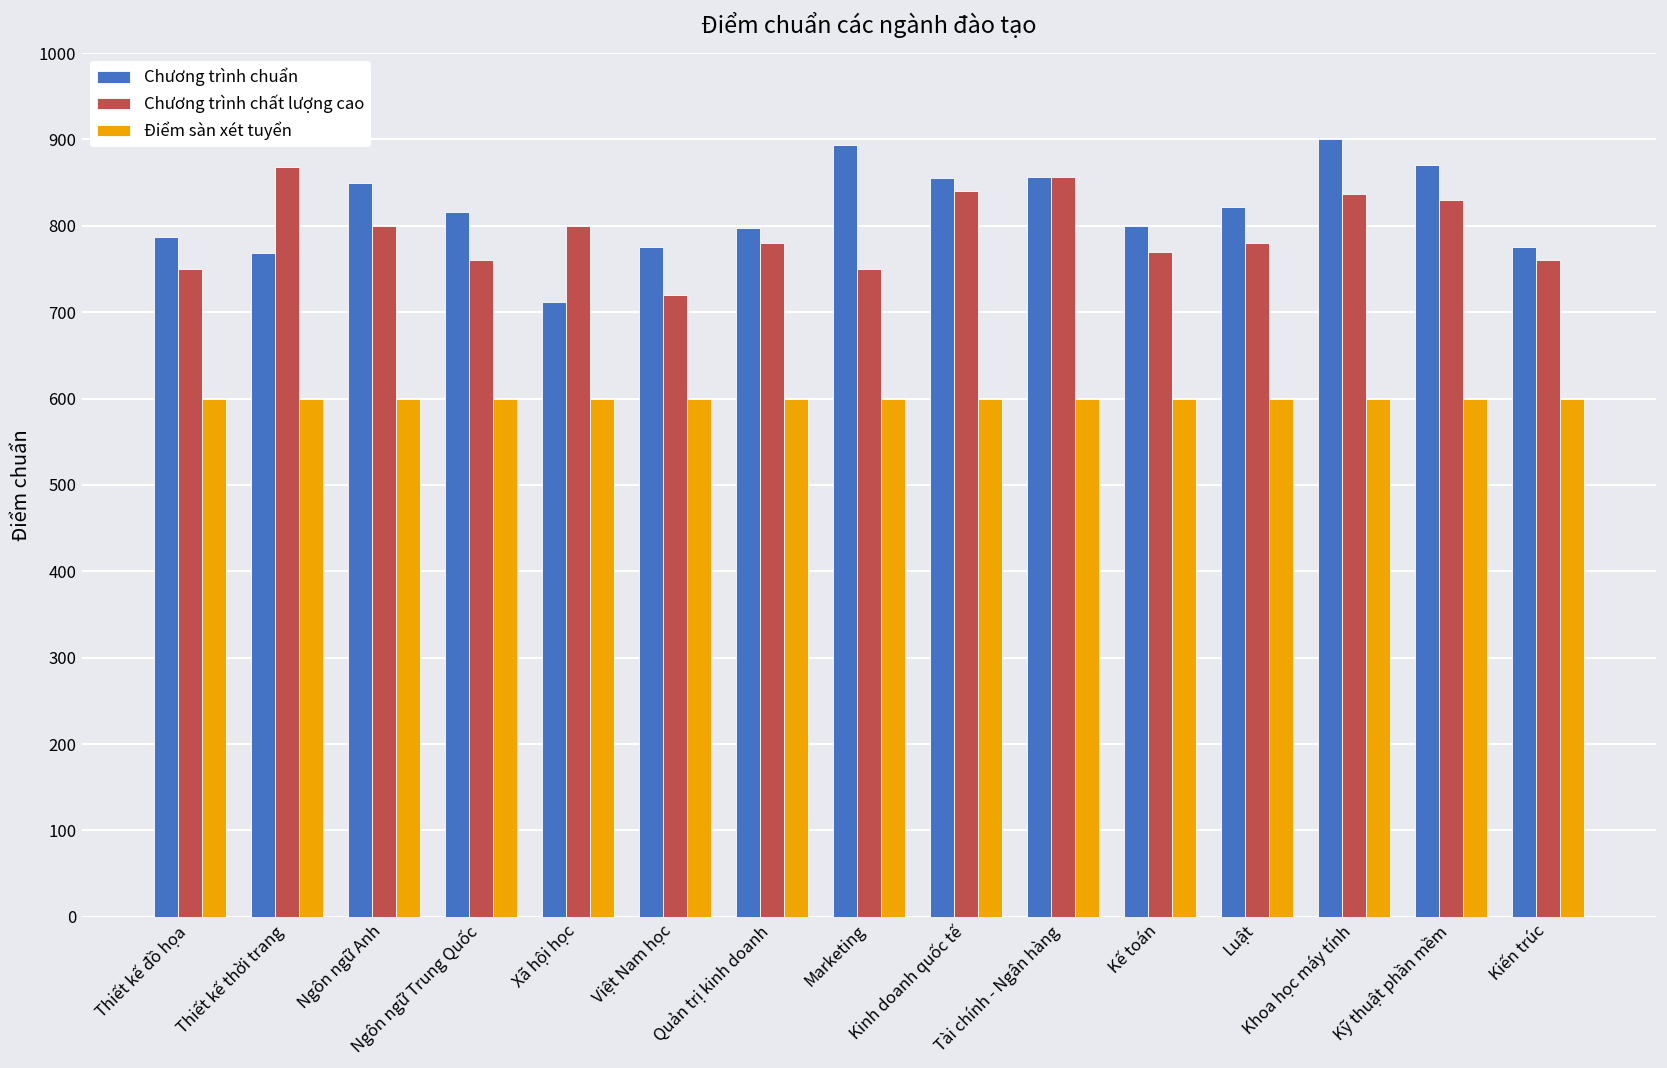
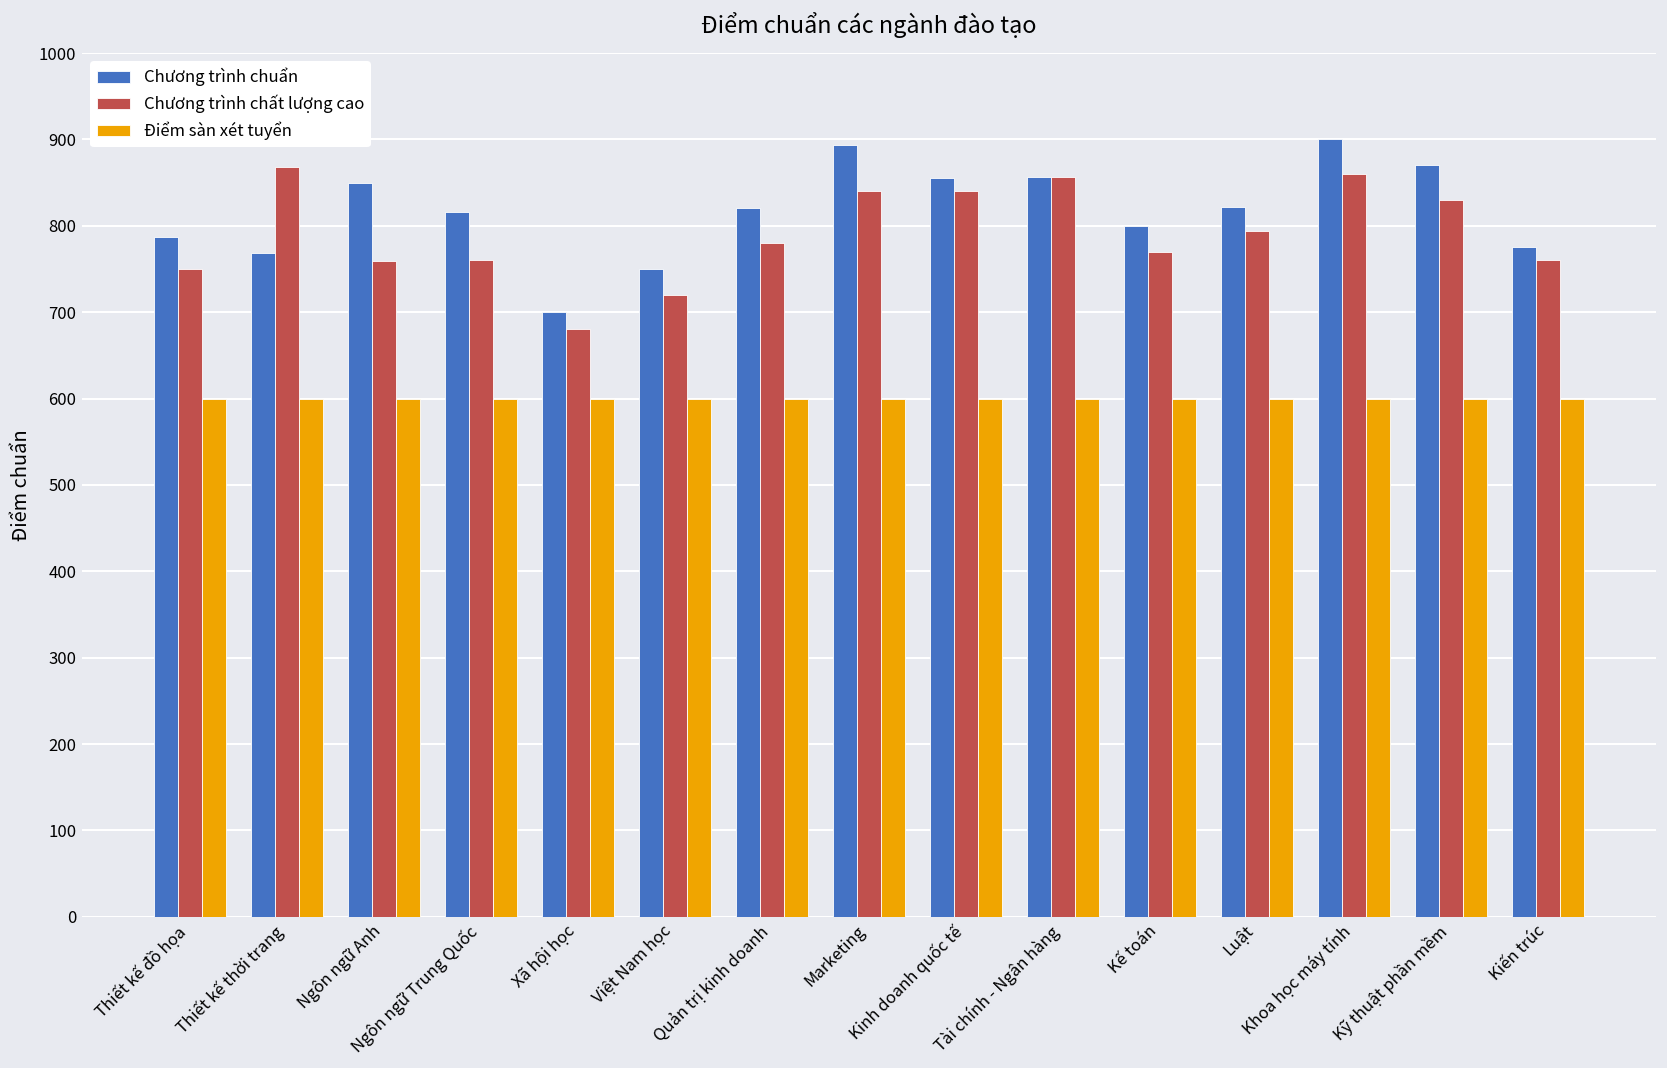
Chương trình chất lượng cao, Ngôn ngữ Anh: 800 -> 760
Chương trình chuẩn, Xã hội học: 710 -> 700
Chương trình chất lượng cao, Xã hội học: 800 -> 680
Chương trình chuẩn, Việt Nam học: 780 -> 750
Chương trình chuẩn, Quản trị kinh doanh: 800 -> 820
Chương trình chất lượng cao, Marketing: 750 -> 840
Chương trình chất lượng cao, Luật: 780 -> 790
Chương trình chất lượng cao, Khoa học máy tính: 840 -> 860
